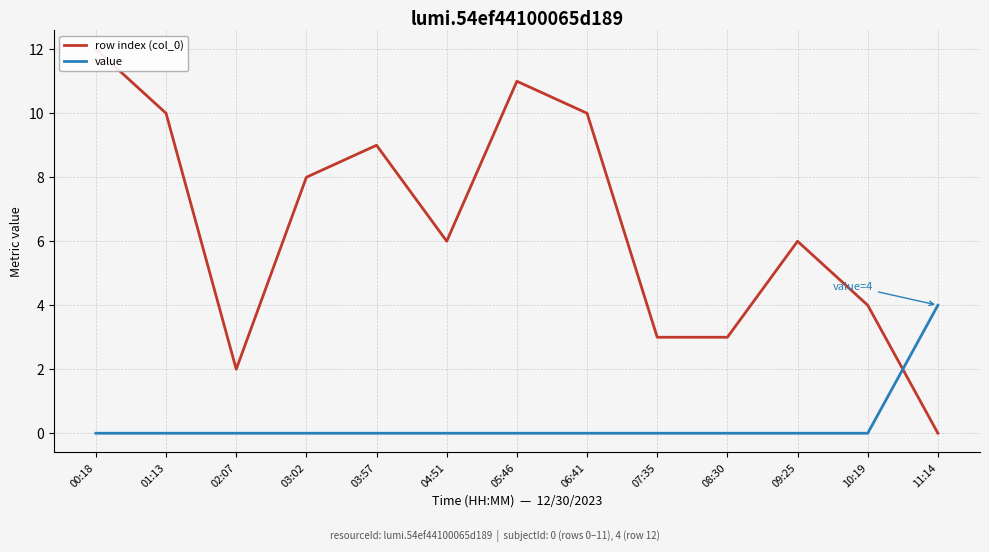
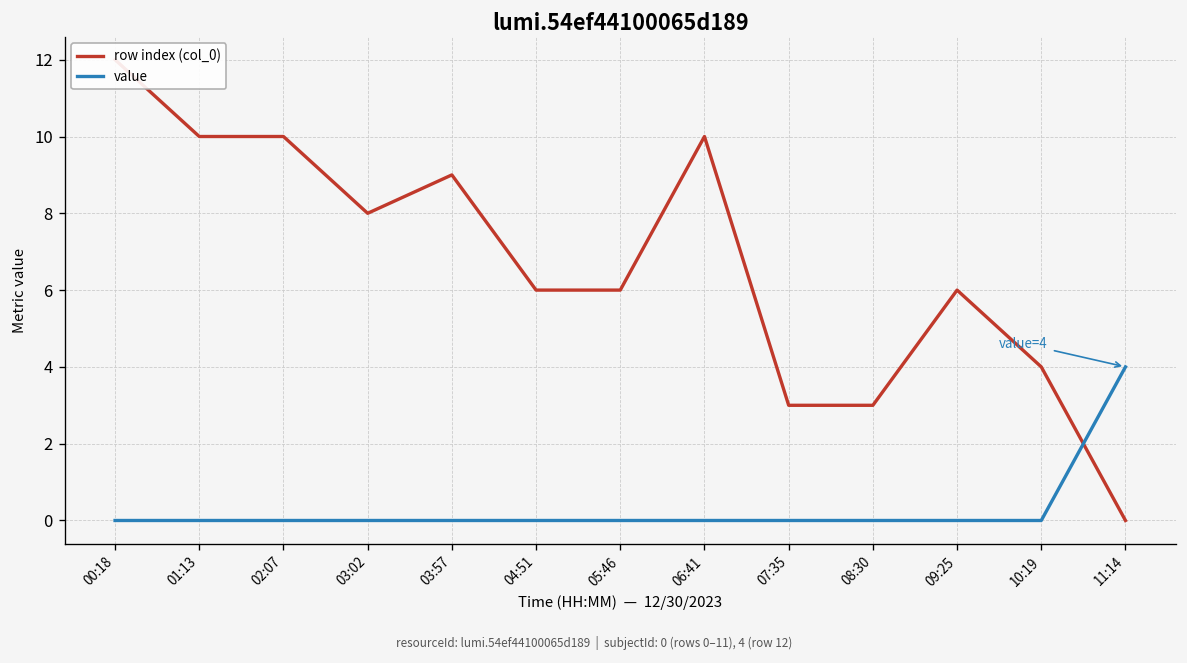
row index (col_0), 02:07: 2 -> 10
row index (col_0), 05:46: 11 -> 6
